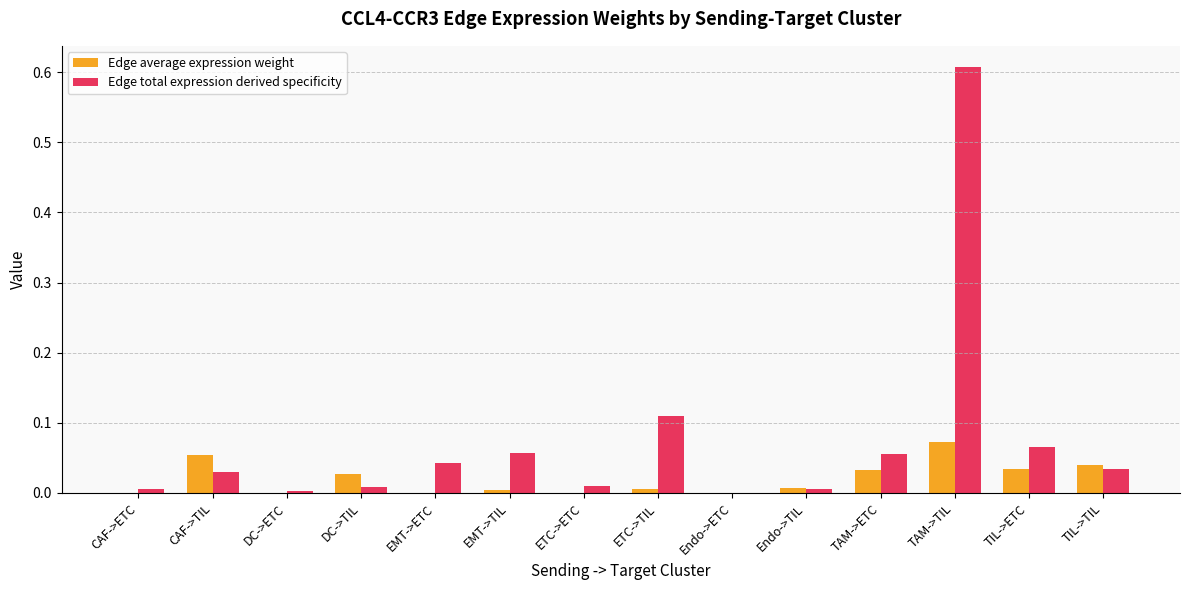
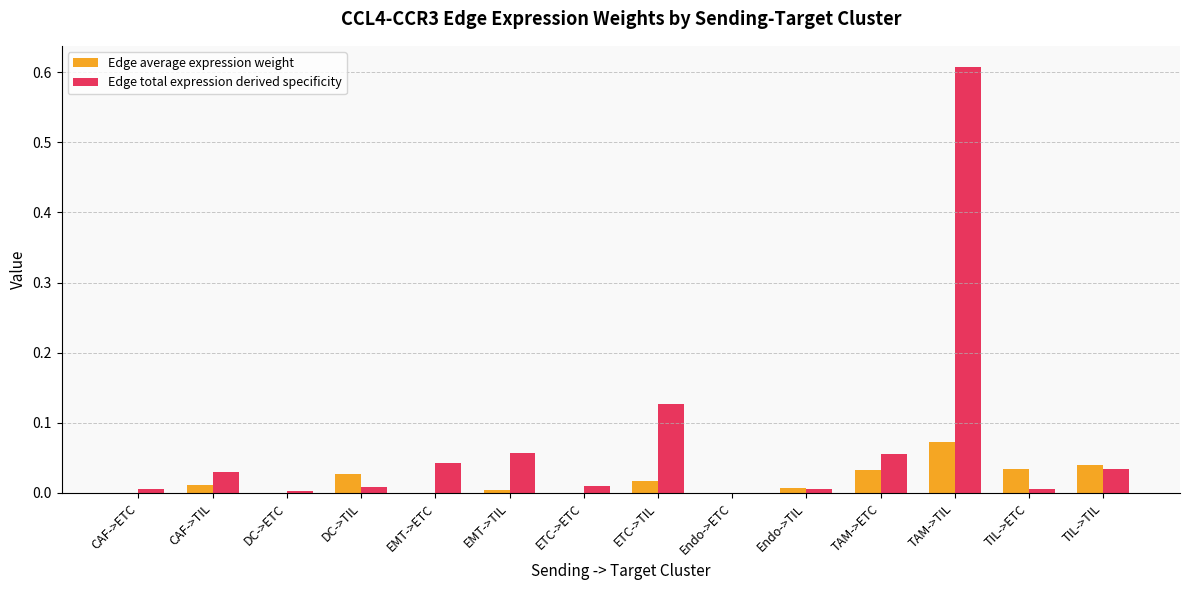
Edge average expression weight, CAF->TIL: 0.05 -> 0.01
Edge average expression weight, ETC->TIL: 0.01 -> 0.02
Edge total expression derived specificity, ETC->TIL: 0.11 -> 0.13
Edge total expression derived specificity, TIL->ETC: 0.06 -> 0.01
